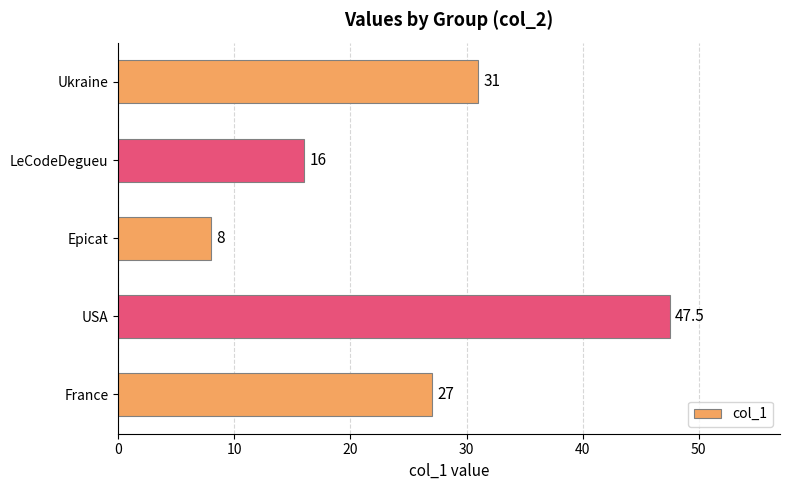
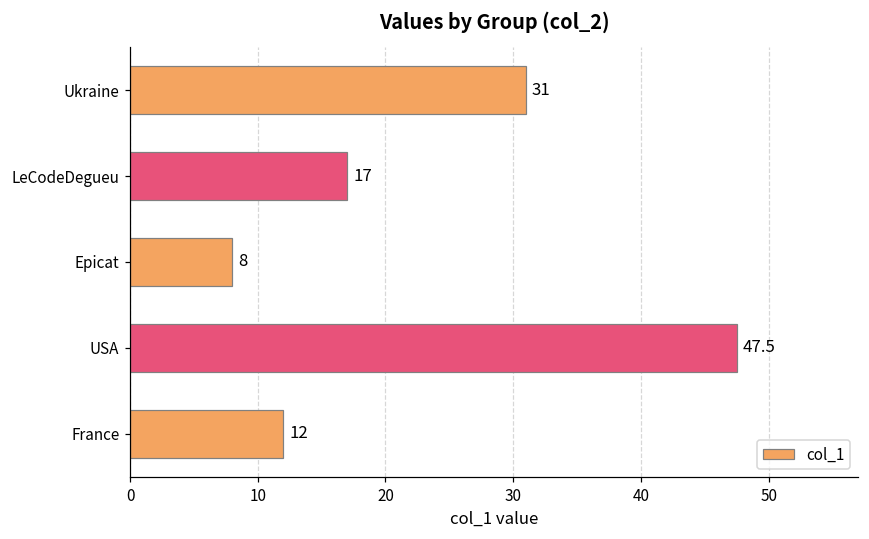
LeCodeDegueu: 16 -> 17
France: 27 -> 12
